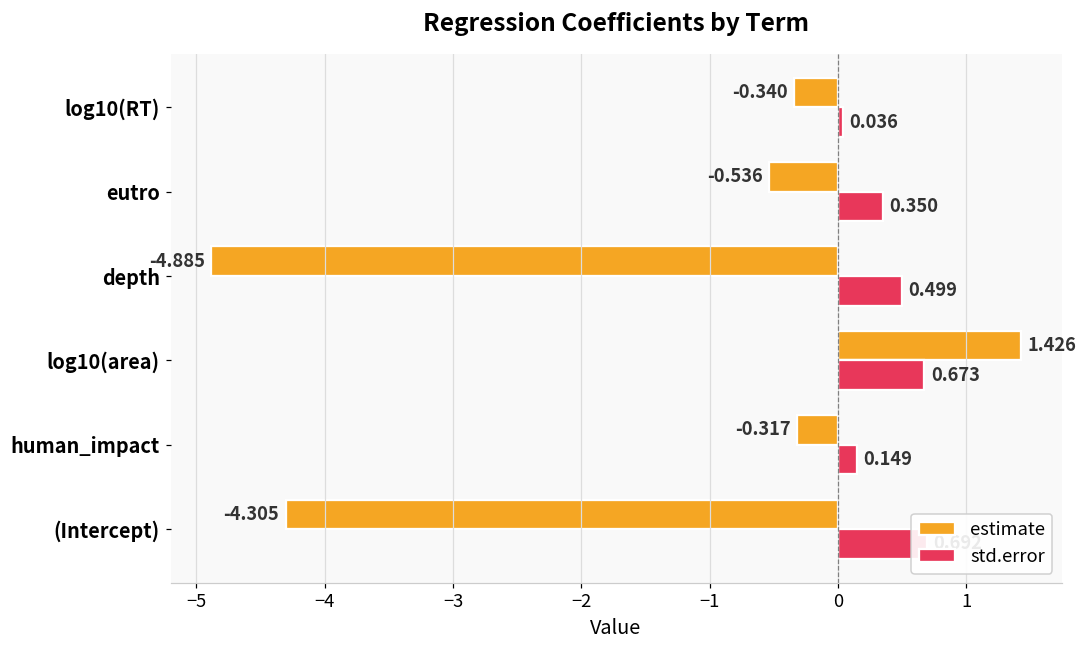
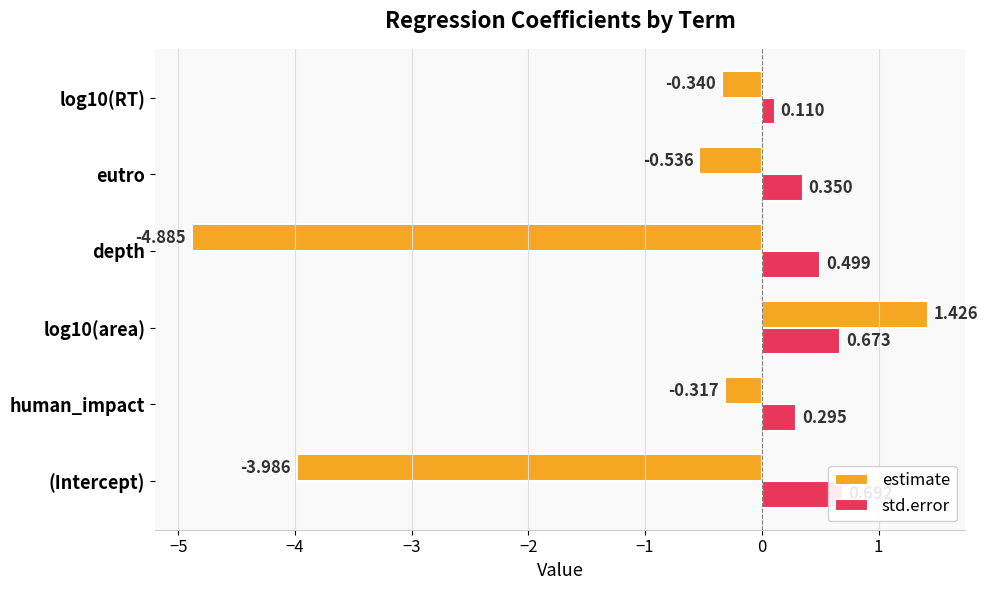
std.error, log10(RT): 0.036 -> 0.110
std.error, human_impact: 0.149 -> 0.295
estimate, (Intercept): -4.305 -> -3.986
